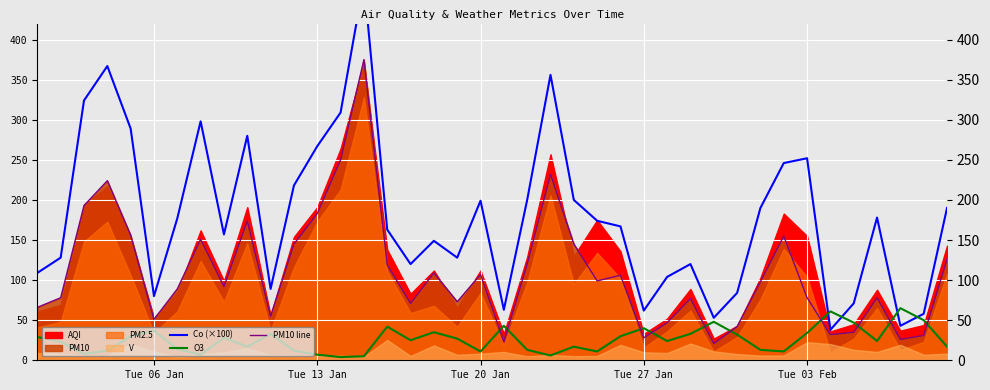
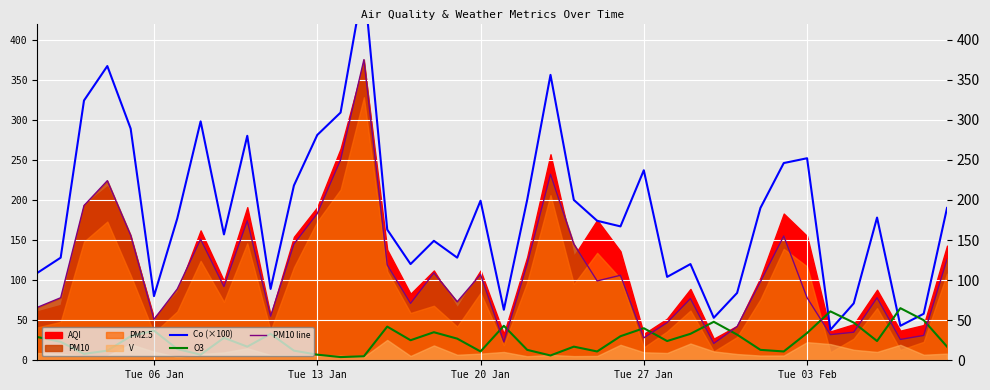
Co (×100), Tue 13 Jan: 270 -> 280
Co (×100), Tue 27 Jan: 60 -> 240
PM2.5, Tue 03 Feb: 100 -> 120
